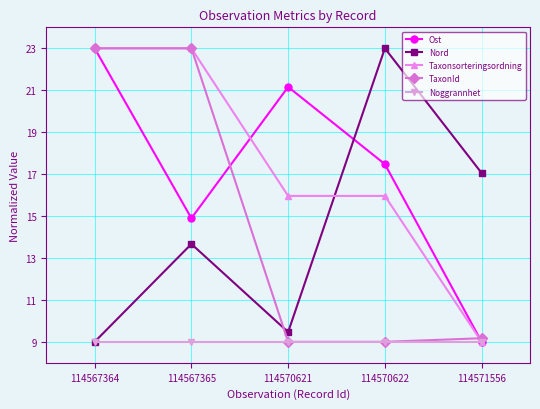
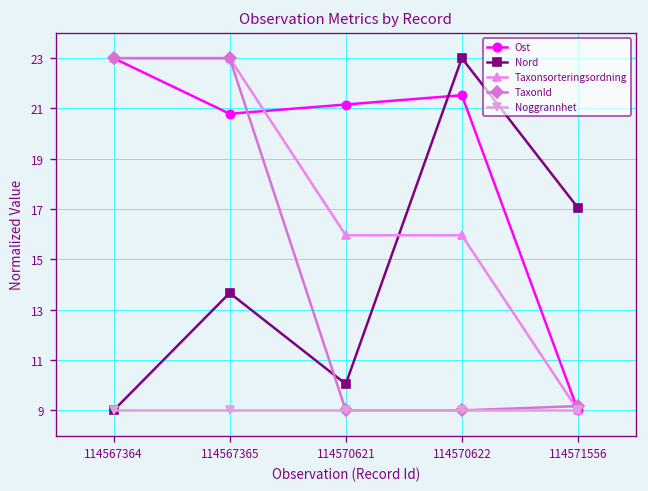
Ost, 114567365: 14.9 -> 20.8
Nord, 114570621: 9.5 -> 10.1
Ost, 114570622: 17.5 -> 21.5
